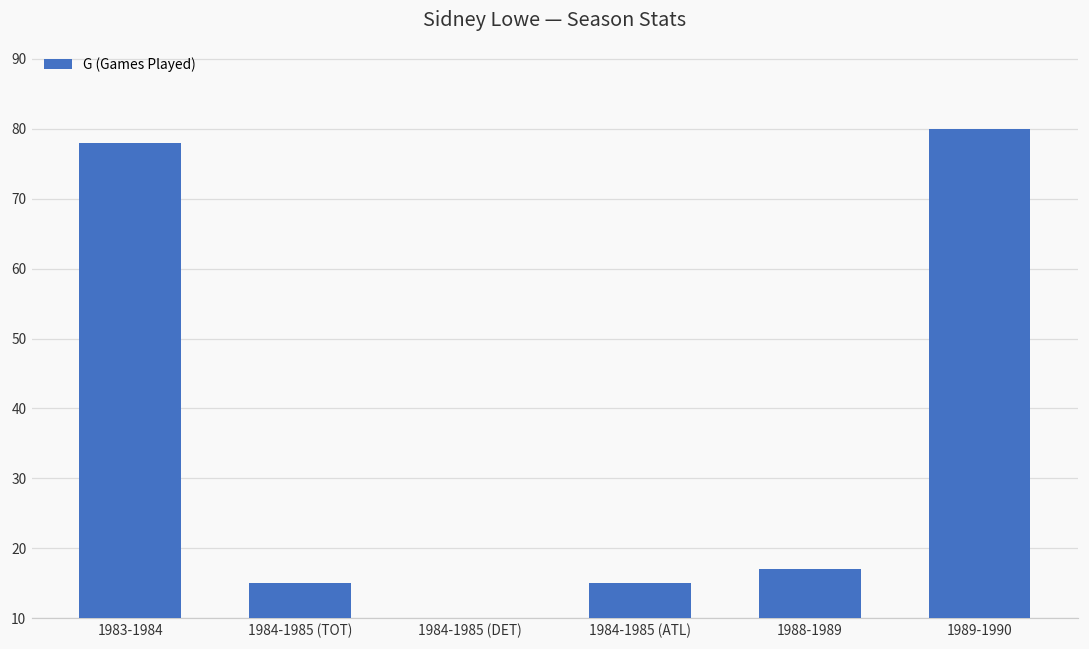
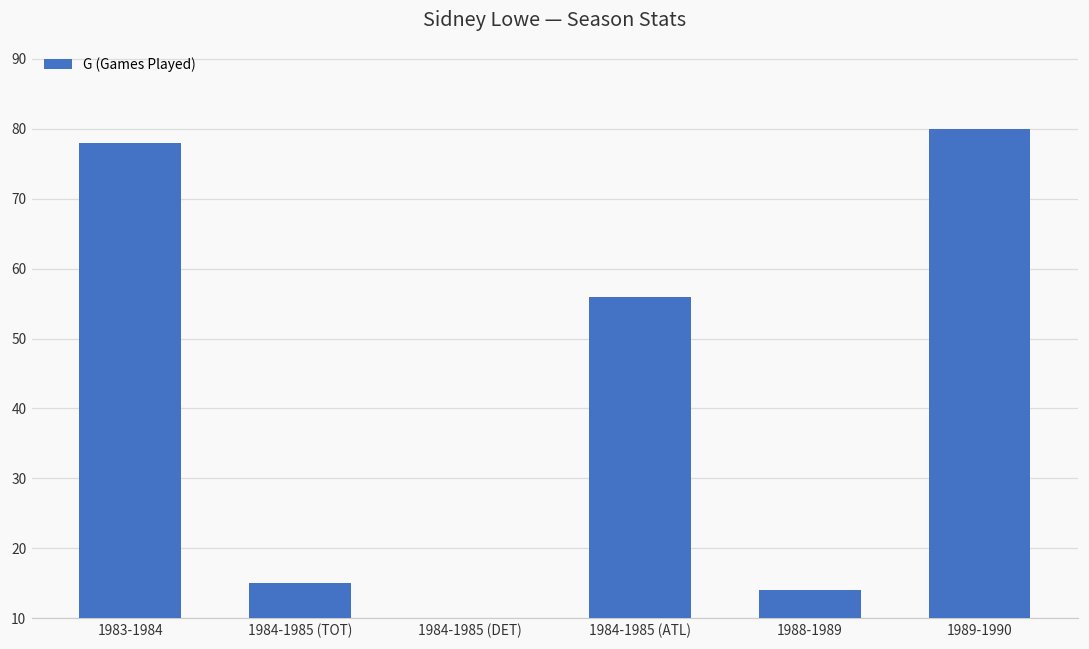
1984-1985 (ATL): 15 -> 56
1988-1989: 17 -> 14
